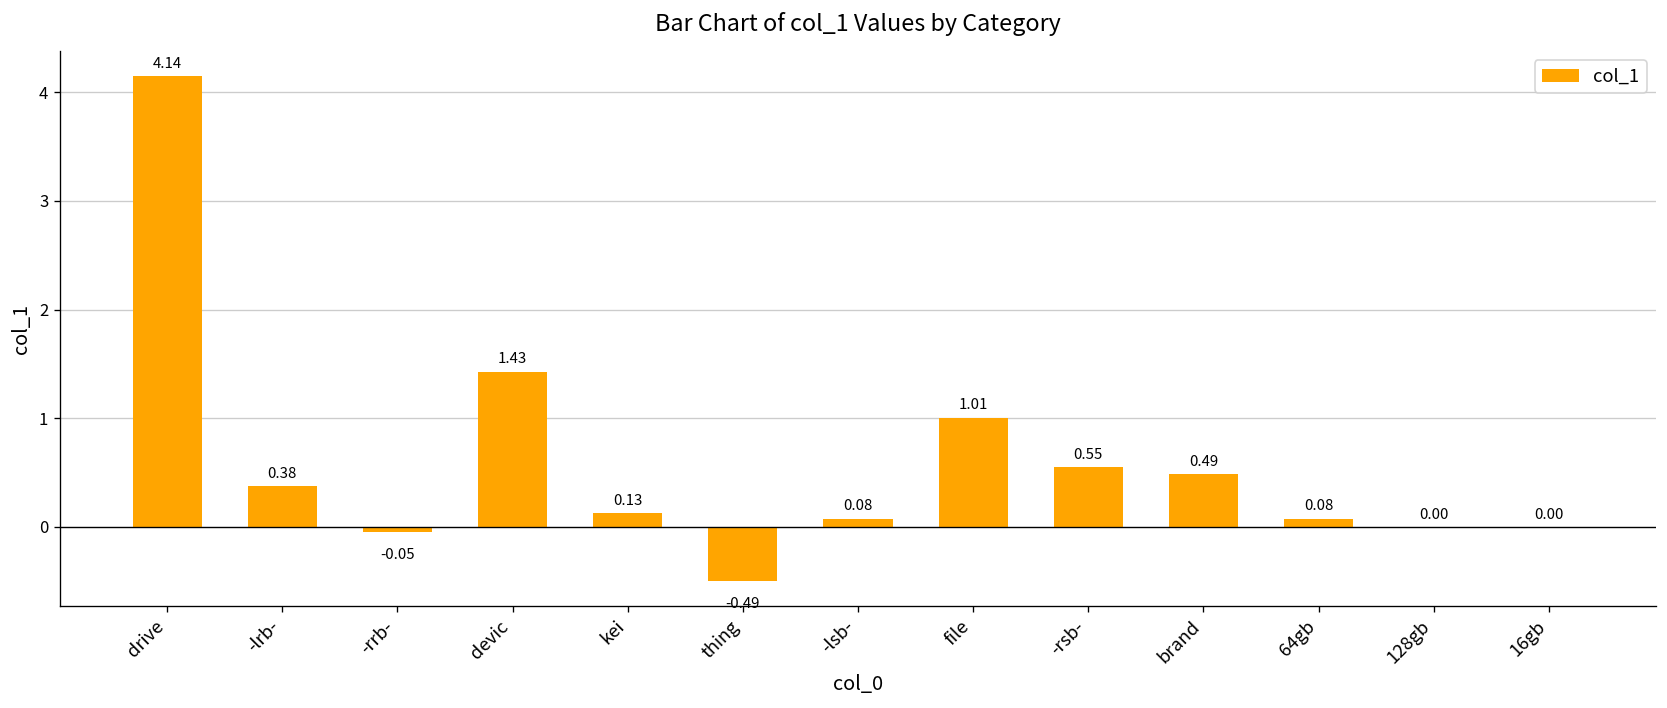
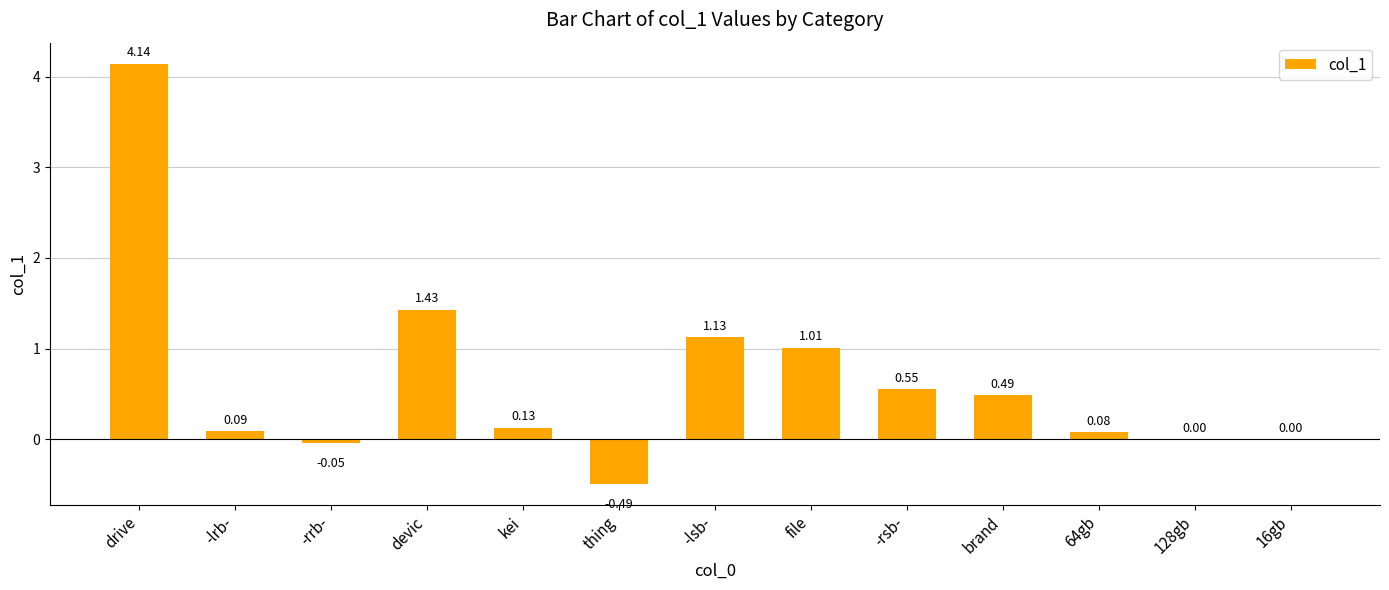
-lrb-: 0.38 -> 0.09
-lsb-: 0.08 -> 1.13
